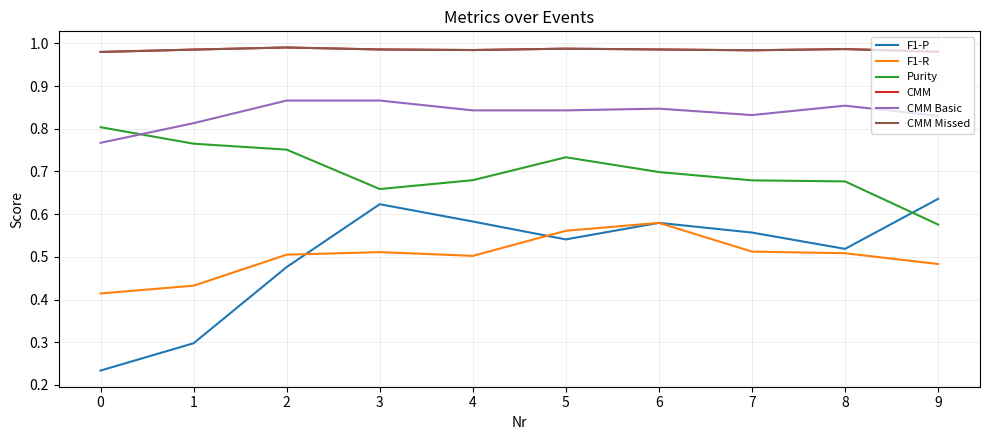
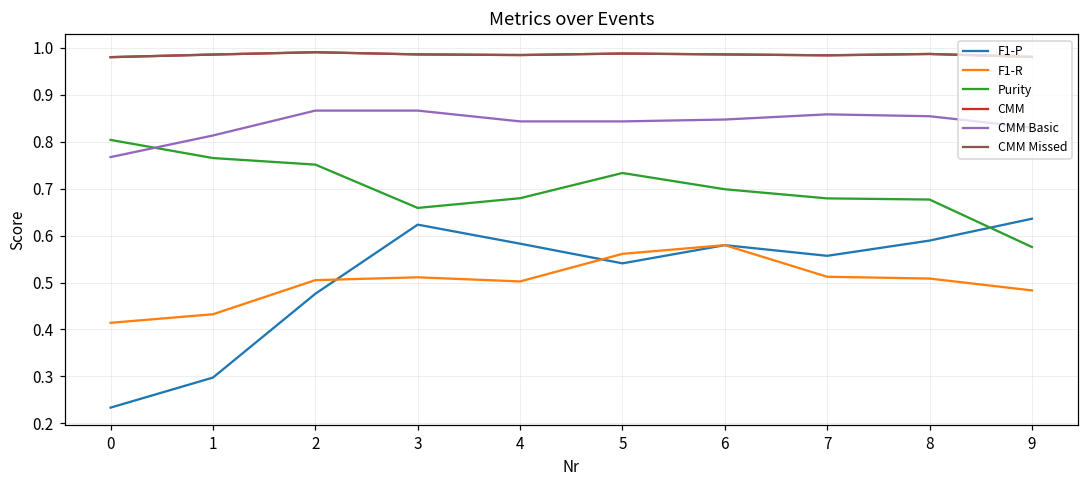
CMM Basic, 7: 0.83 -> 0.86
F1-P, 8: 0.52 -> 0.59
